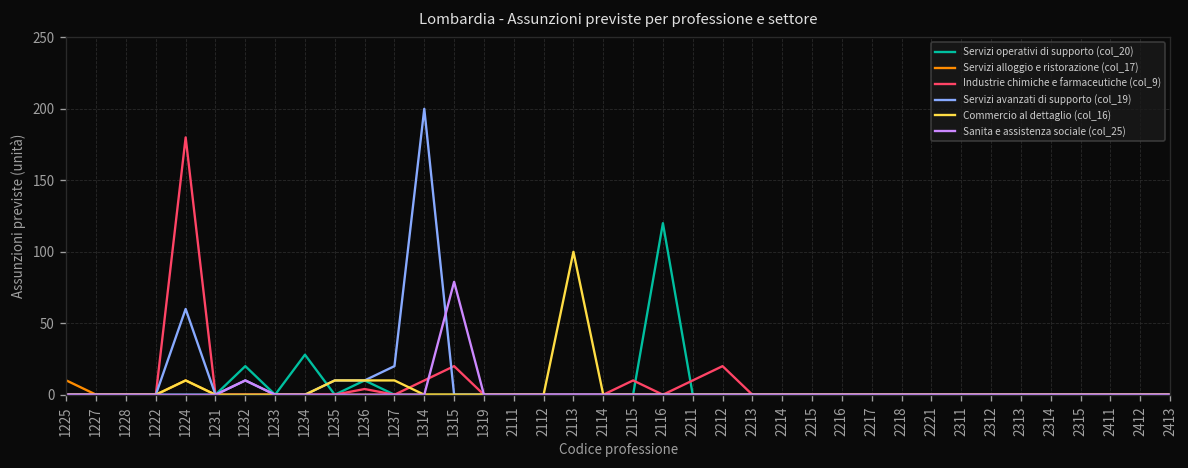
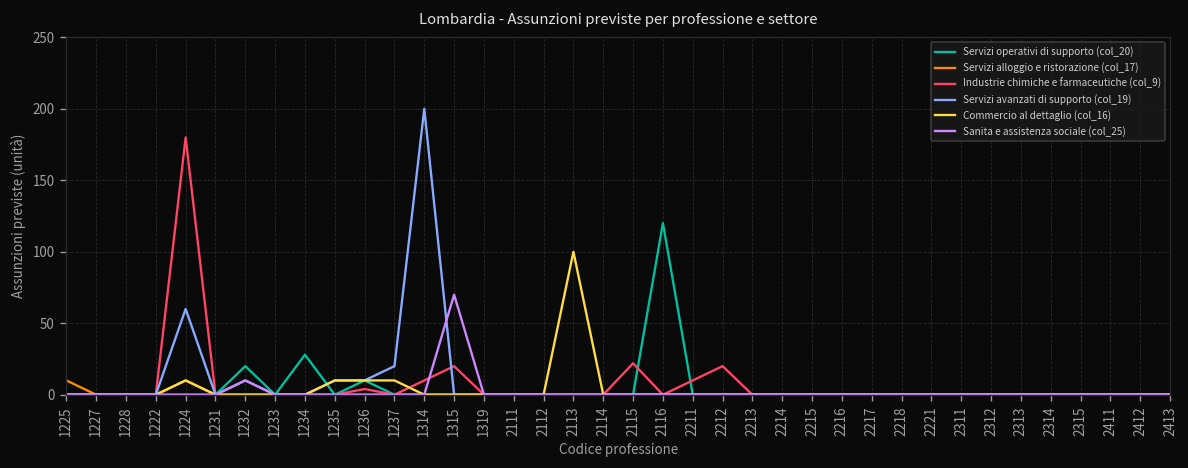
Sanita e assistenza sociale (col_25), 1315: 79 -> 70
Industrie chimiche e farmaceutiche (col_9), 2115: 10 -> 22
